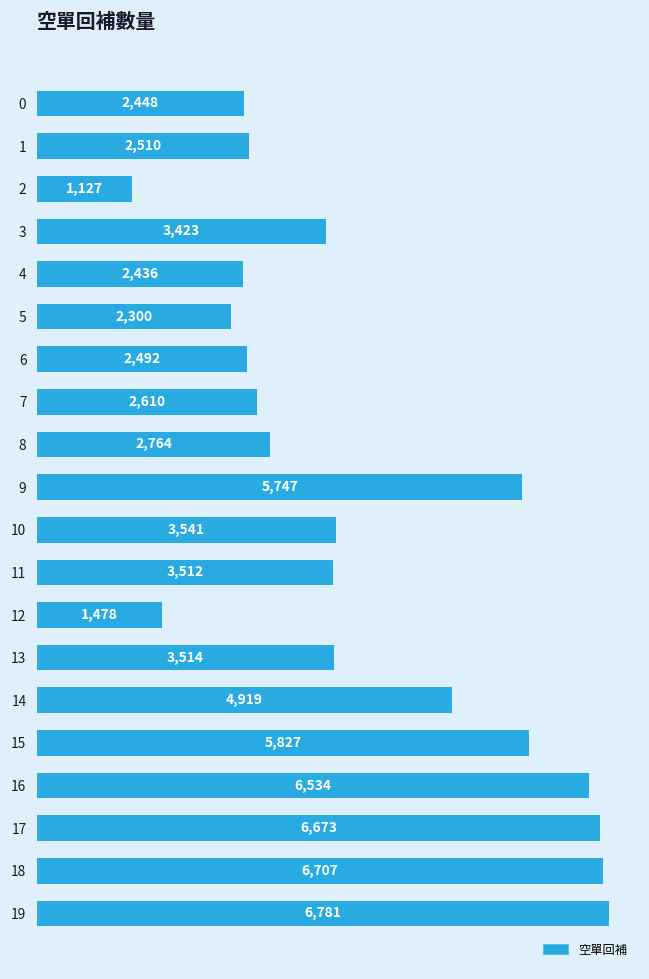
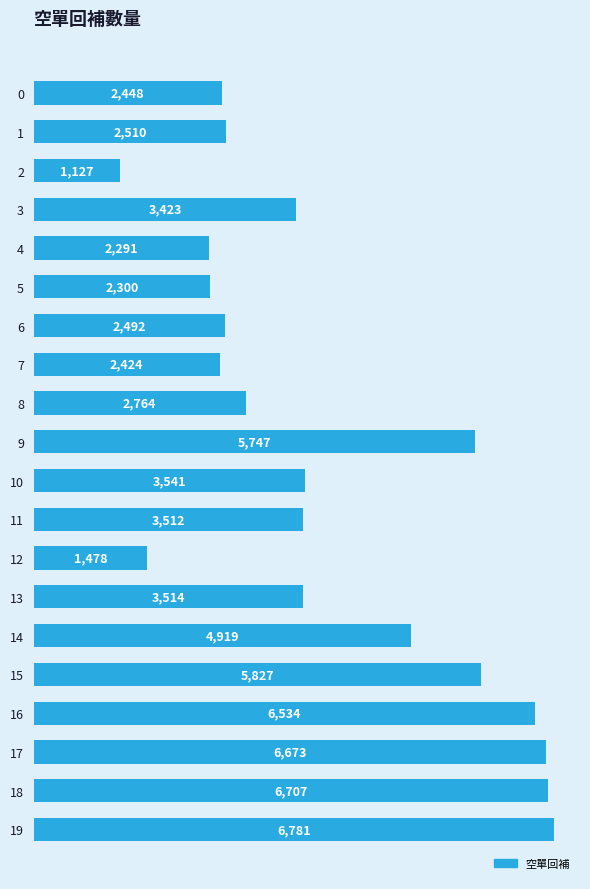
4: 2,436 -> 2,291
7: 2,610 -> 2,424
